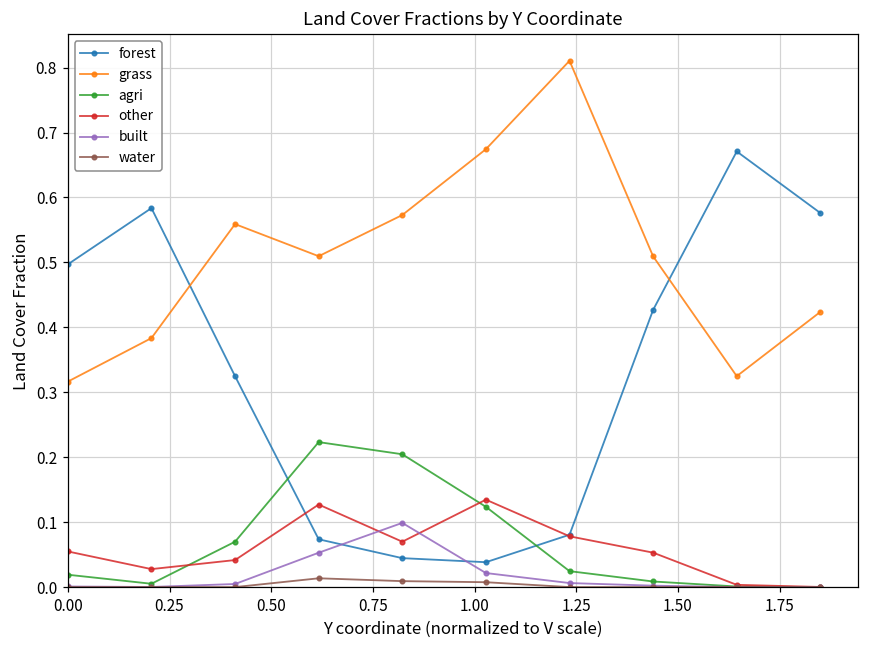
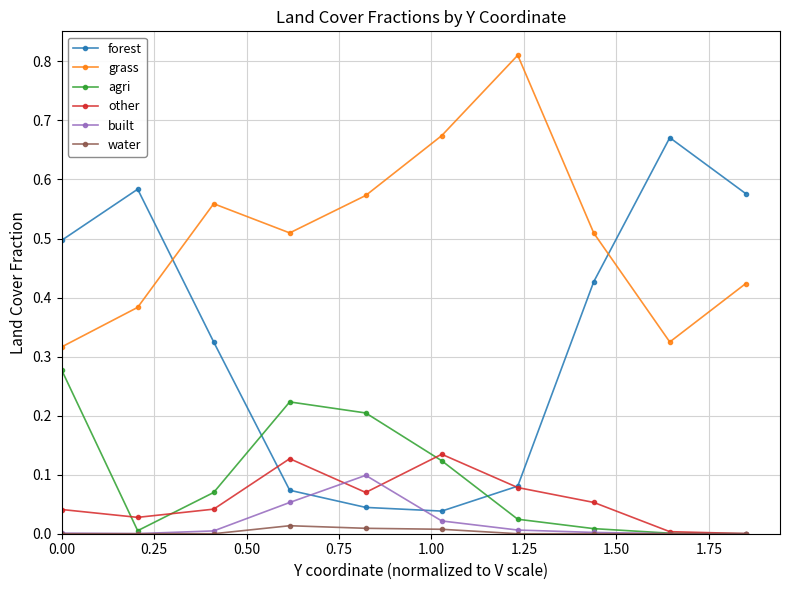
agri, 0.00: 0.02 -> 0.28
other, 0.00: 0.05 -> 0.04
